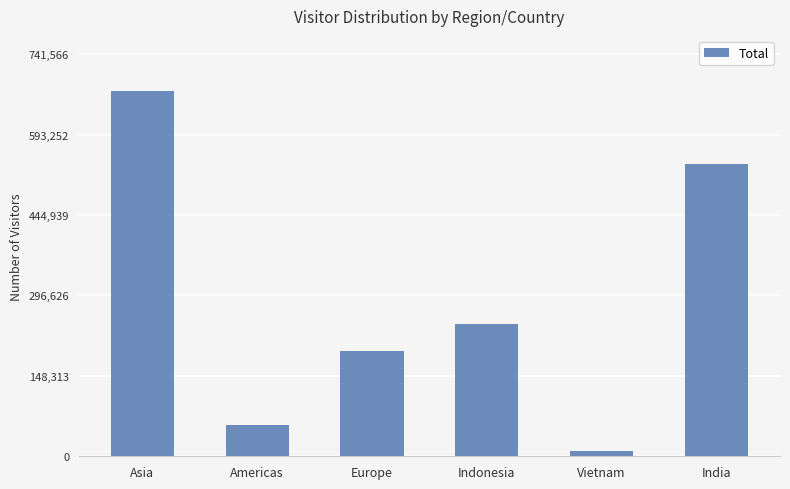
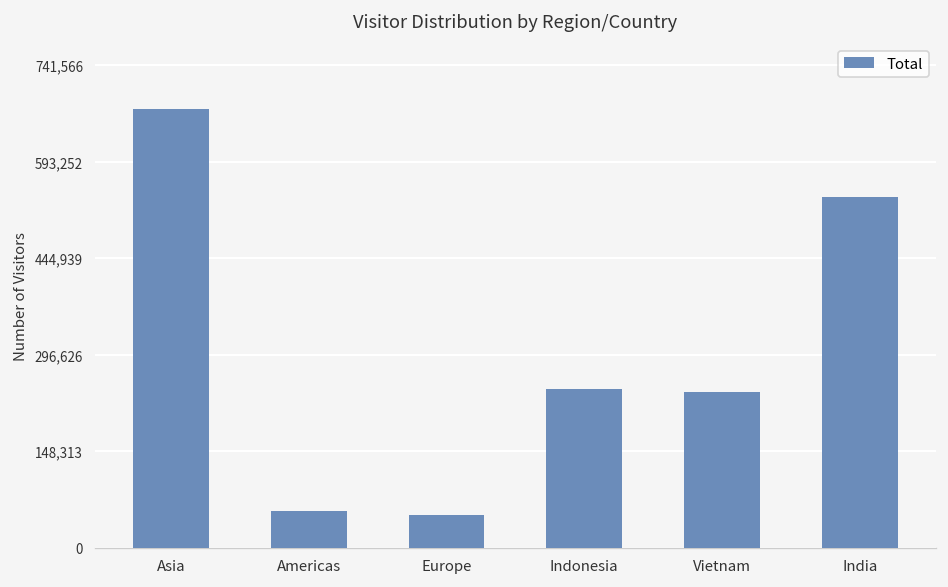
Europe: 190,000 -> 50,000
Vietnam: 10,000 -> 240,000
